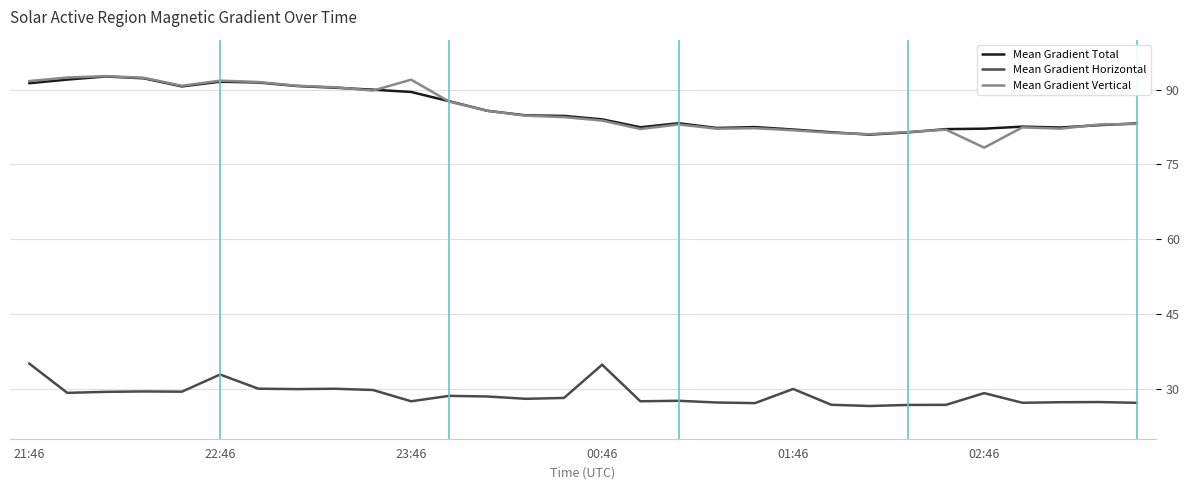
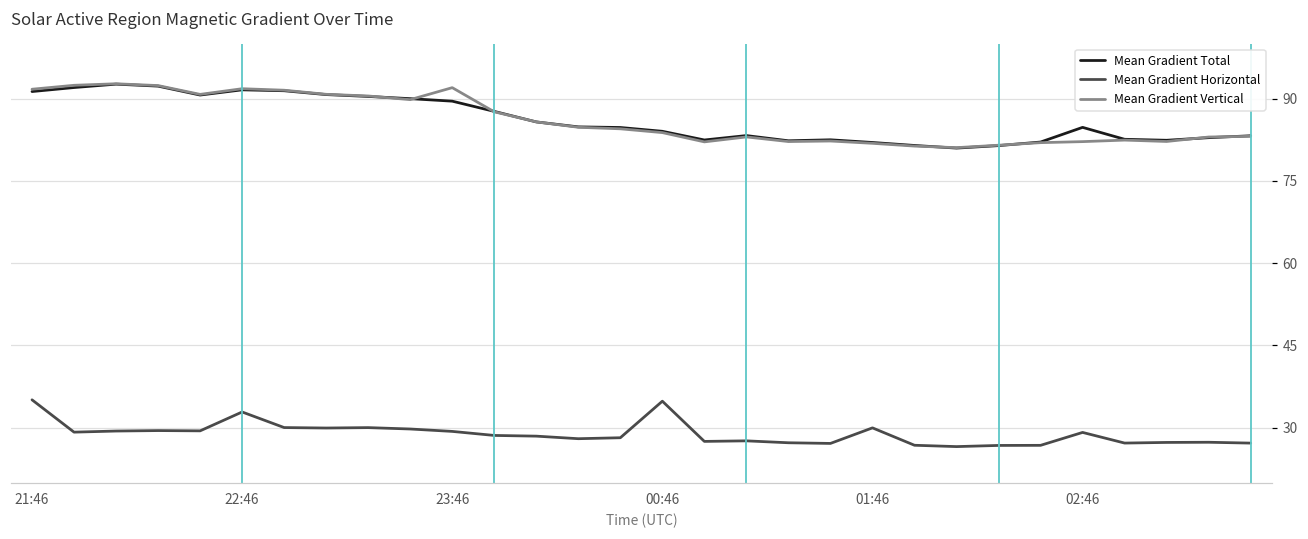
Mean Gradient Horizontal, 23:46: 28 -> 29
Mean Gradient Total, 02:46: 82 -> 85
Mean Gradient Vertical, 02:46: 78 -> 82
